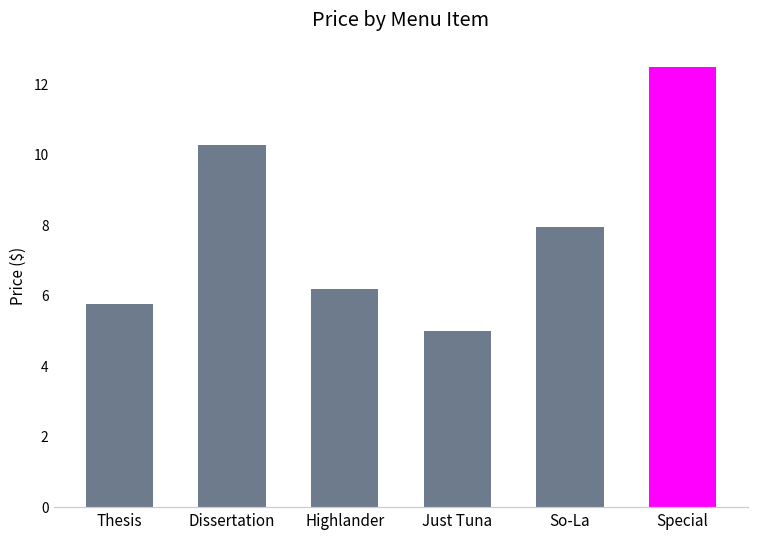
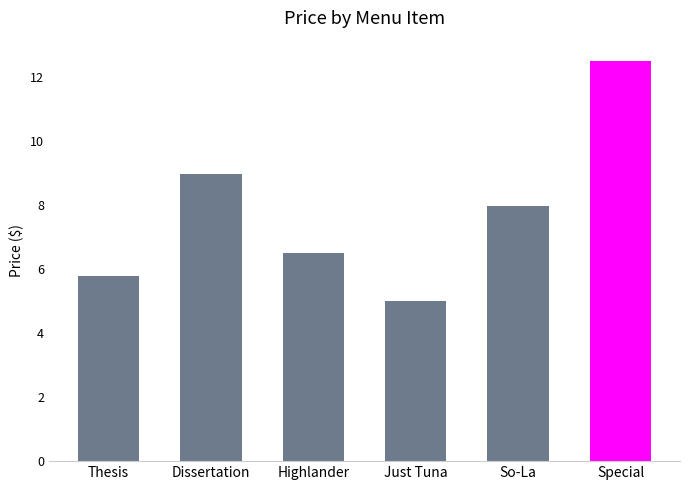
Dissertation: 10.3 -> 9.0
Highlander: 6.2 -> 6.5
